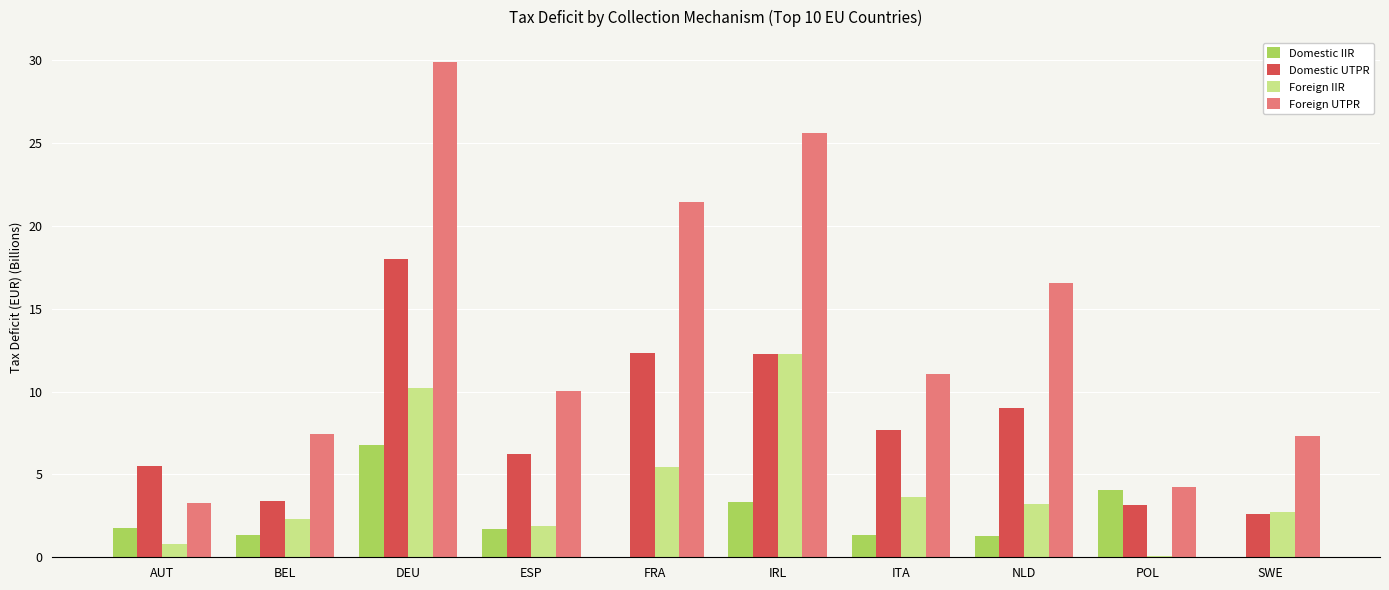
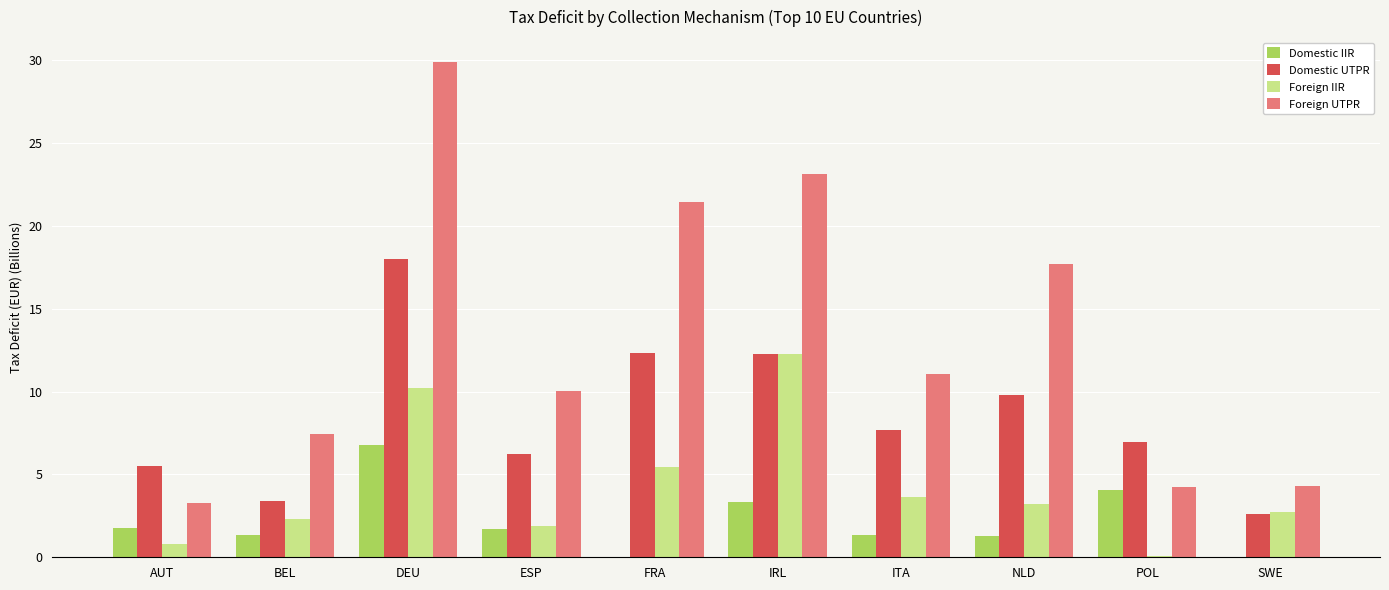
Foreign UTPR, IRL: 25.6 -> 23.1
Domestic UTPR, NLD: 9.0 -> 9.8
Foreign UTPR, NLD: 16.6 -> 17.7
Domestic UTPR, POL: 3.1 -> 7.0
Foreign UTPR, SWE: 7.3 -> 4.3
